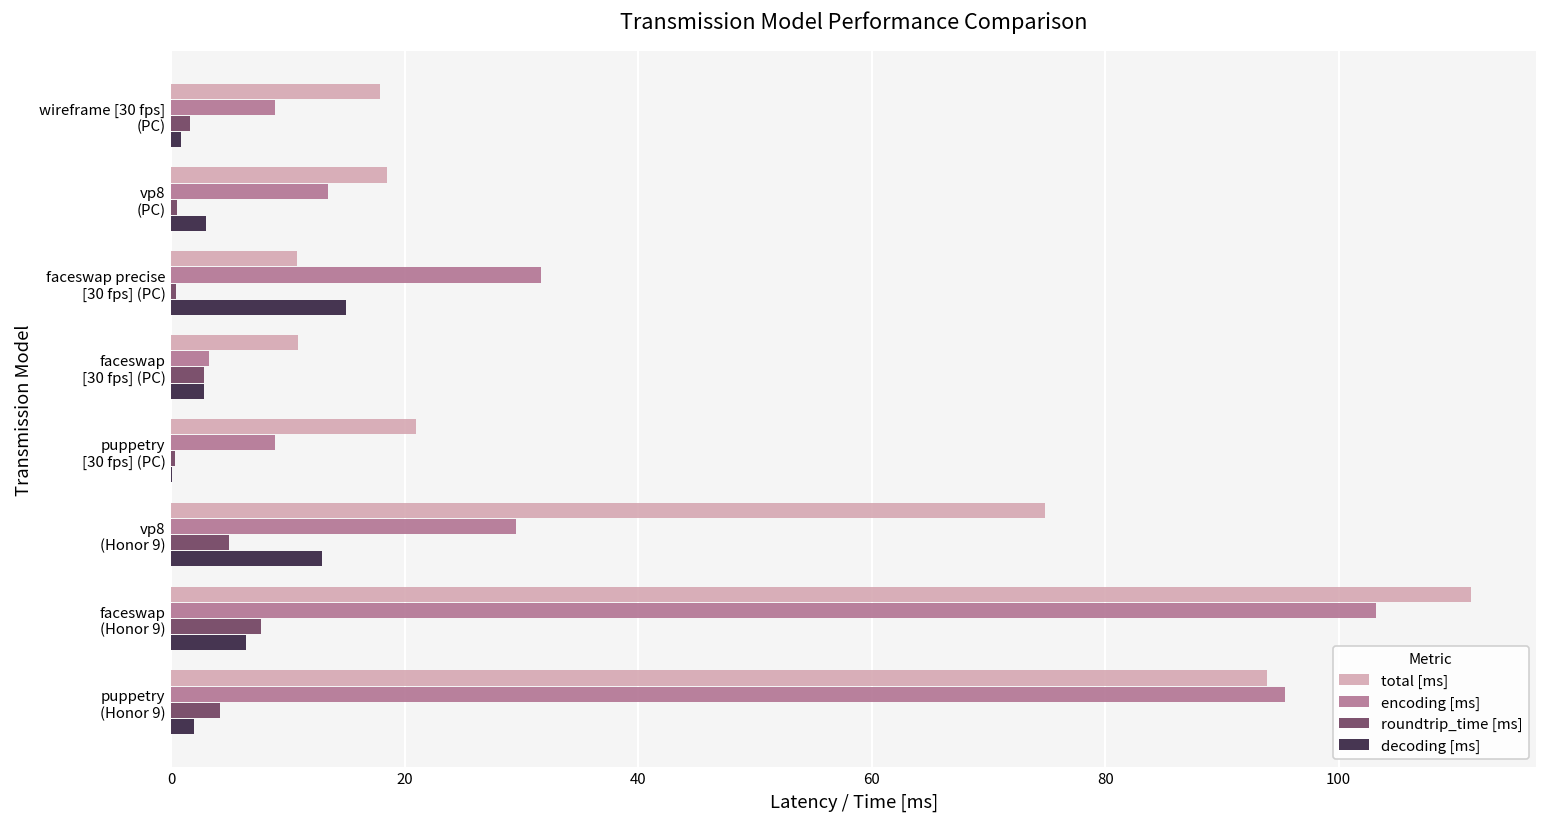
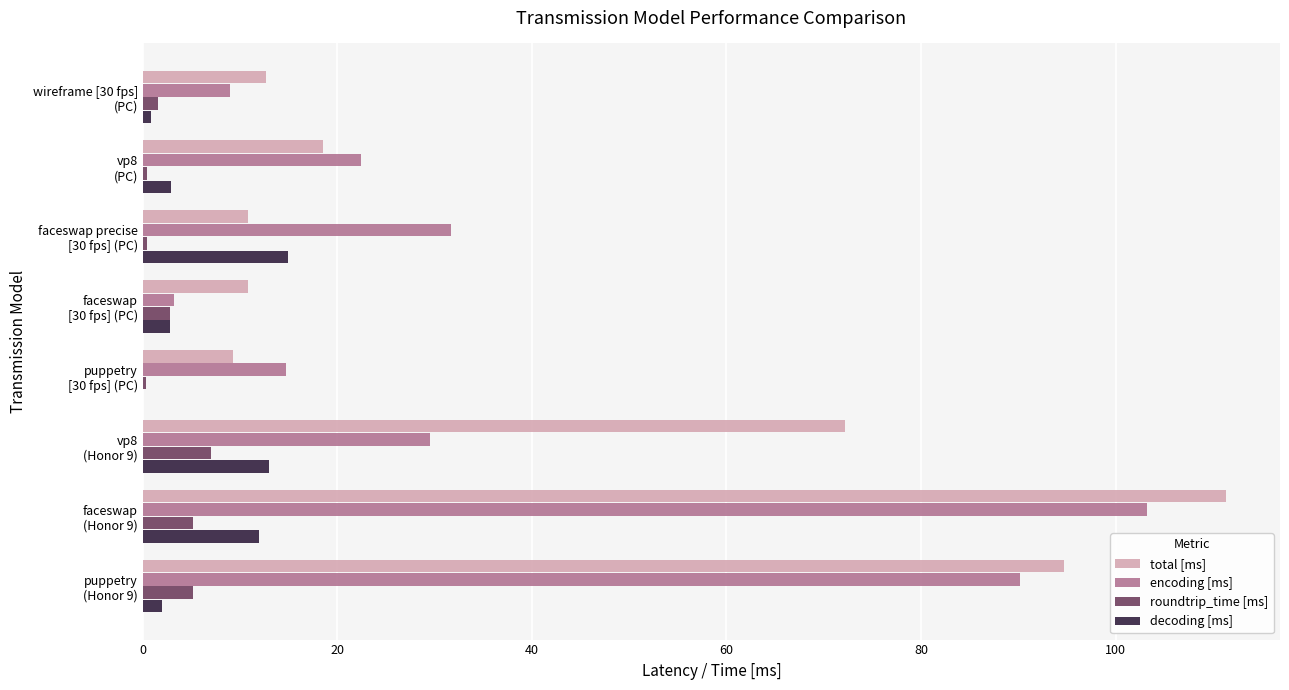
total [ms], wireframe [30 fps] (PC): 18 -> 13
encoding [ms], vp8 (PC): 13 -> 22
total [ms], puppetry [30 fps] (PC): 21 -> 9
encoding [ms], puppetry [30 fps] (PC): 9 -> 15
total [ms], vp8 (Honor 9): 75 -> 72
roundtrip_time [ms], vp8 (Honor 9): 5 -> 7
roundtrip_time [ms], faceswap (Honor 9): 8 -> 5
decoding [ms], faceswap (Honor 9): 6 -> 12
total [ms], puppetry (Honor 9): 94 -> 95
encoding [ms], puppetry (Honor 9): 95 -> 90
roundtrip_time [ms], puppetry (Honor 9): 4 -> 5
